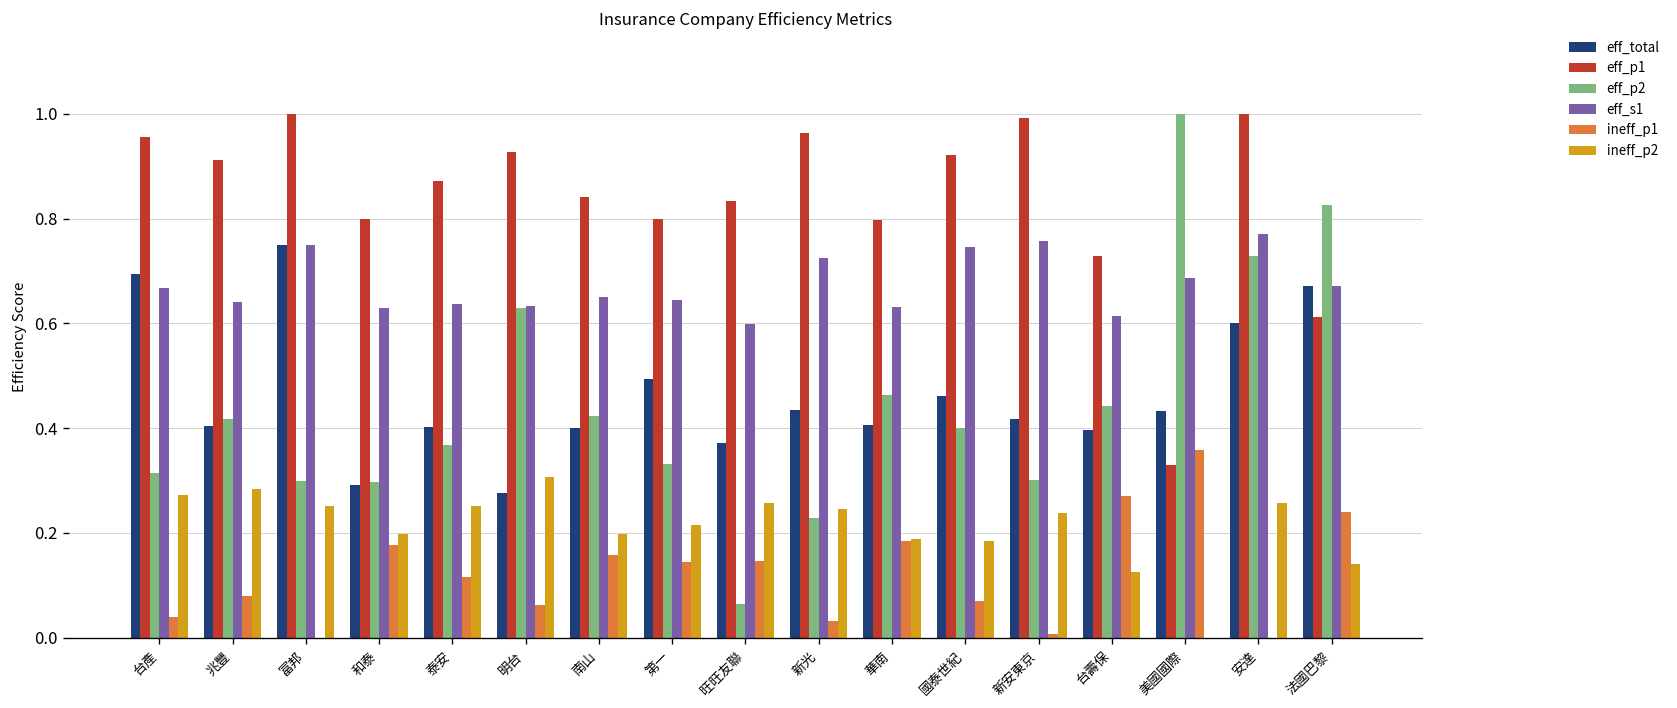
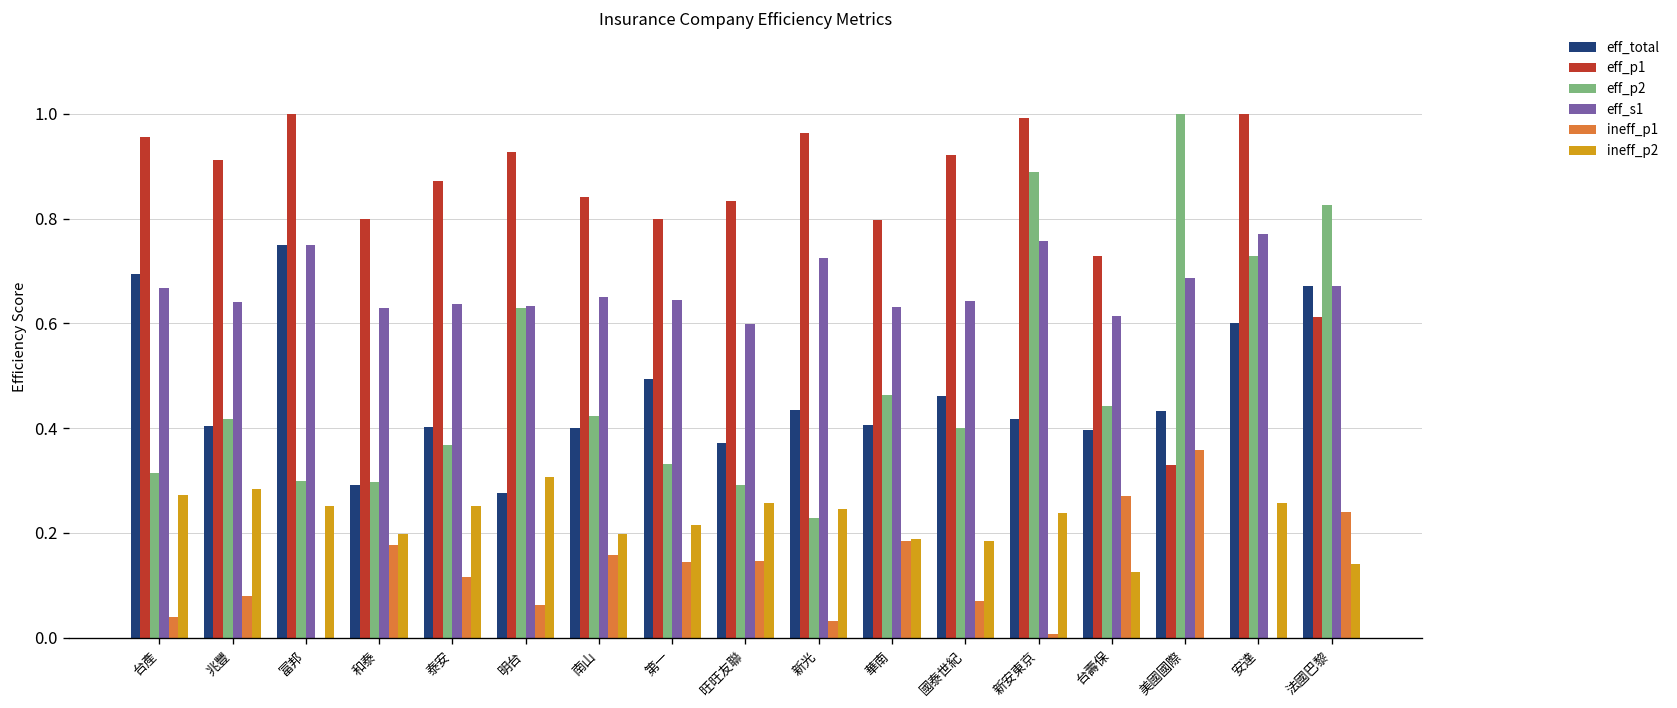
eff_p2, 旺旺友聯: 0.06 -> 0.29
eff_s1, 國泰世紀: 0.75 -> 0.64
eff_p2, 新安東京: 0.30 -> 0.89
